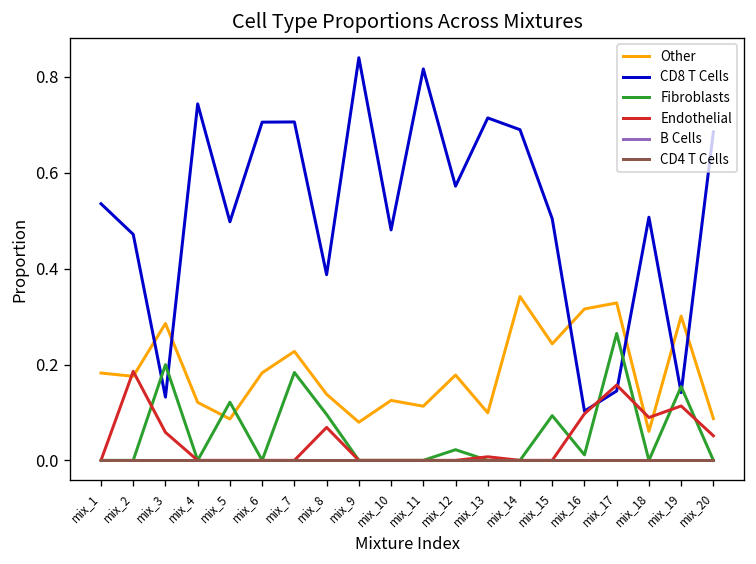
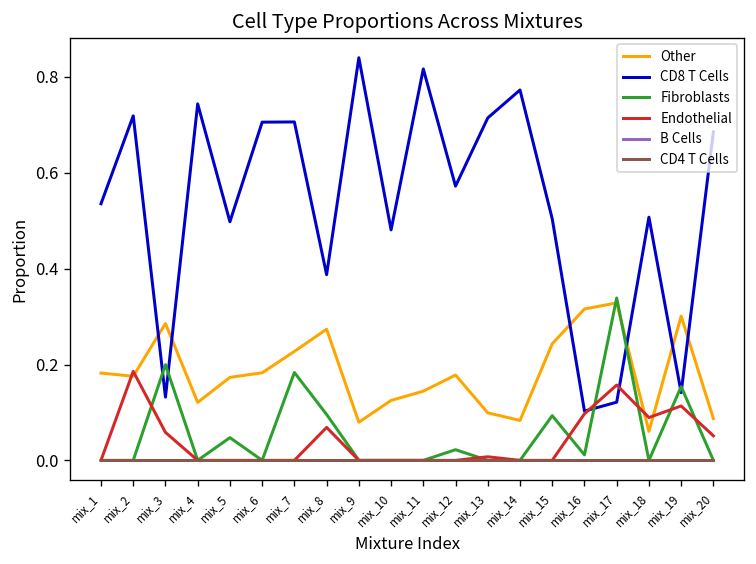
CD8 T Cells, mix_2: 0.47 -> 0.72
Other, mix_5: 0.09 -> 0.17
Fibroblasts, mix_5: 0.12 -> 0.05
Other, mix_8: 0.14 -> 0.27
Other, mix_11: 0.11 -> 0.14
Other, mix_14: 0.34 -> 0.08
CD8 T Cells, mix_14: 0.69 -> 0.77
CD8 T Cells, mix_17: 0.14 -> 0.12
Fibroblasts, mix_17: 0.26 -> 0.34
